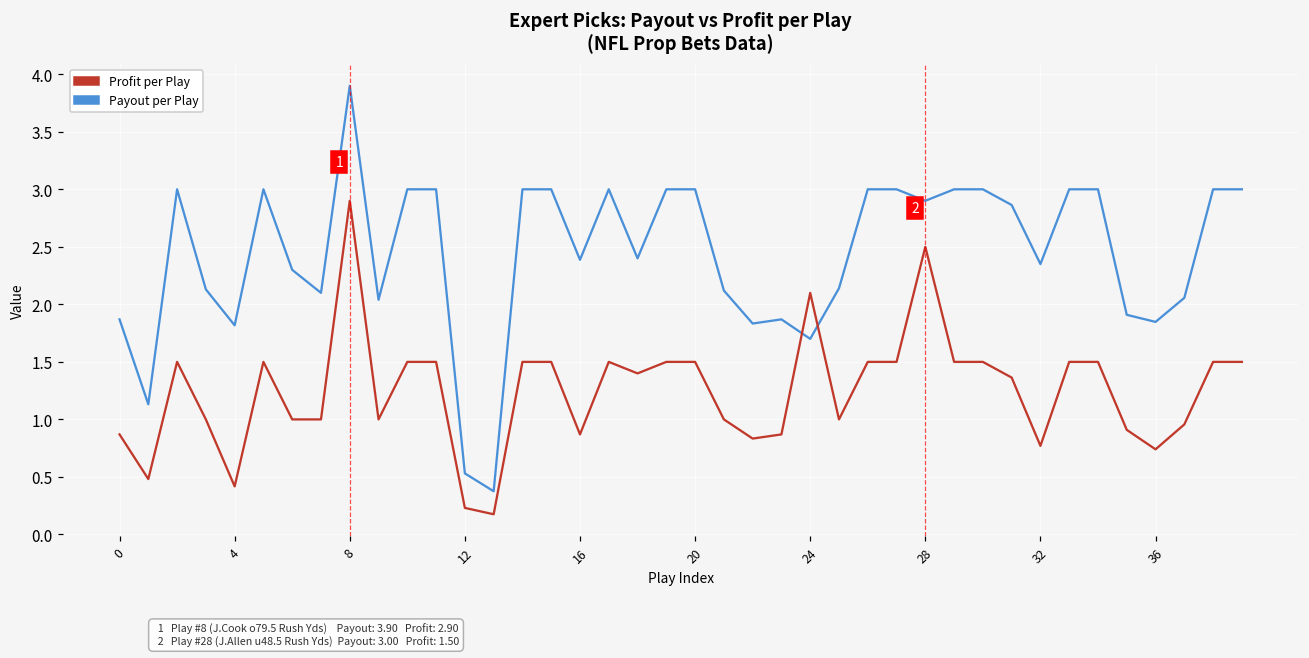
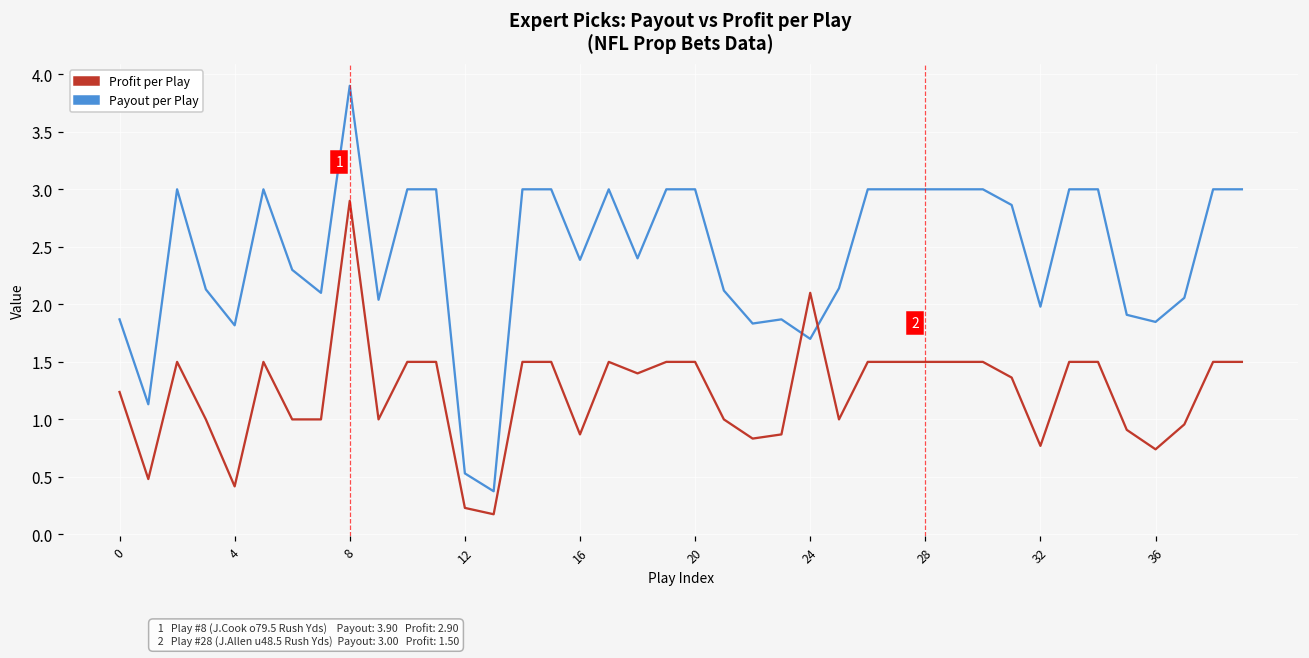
Profit per Play, 0: 0.87 -> 1.24
Payout per Play, 28: 2.9 -> 3.0
Profit per Play, 28: 2.5 -> 1.5
Payout per Play, 32: 2.35 -> 1.98
